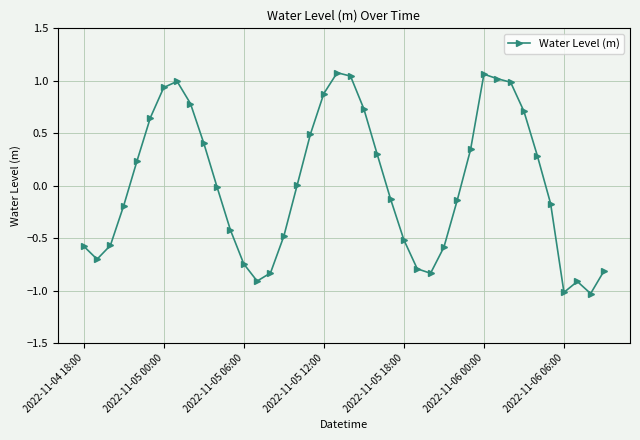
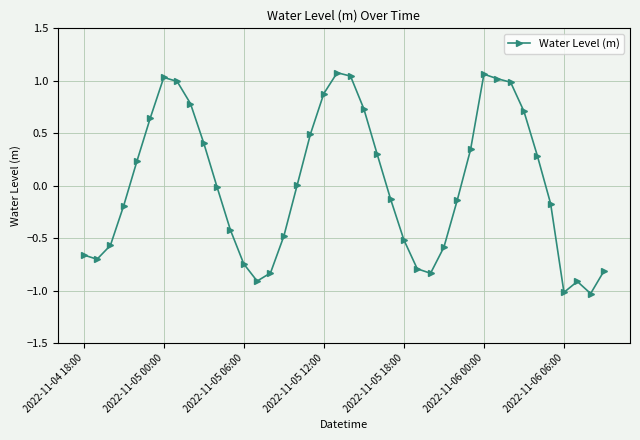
2022-11-04 18:00: -0.58 -> -0.66
2022-11-05 00:00: 0.94 -> 1.03
